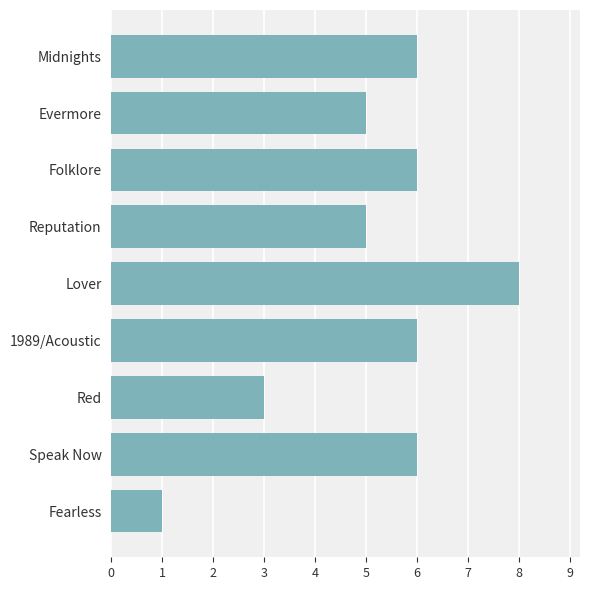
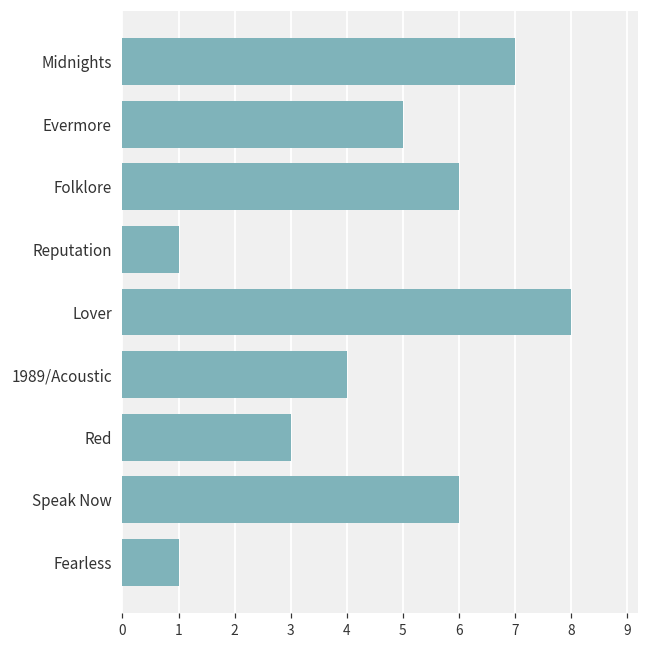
Midnights: 6 -> 7
Reputation: 5 -> 1
1989/Acoustic: 6 -> 4
